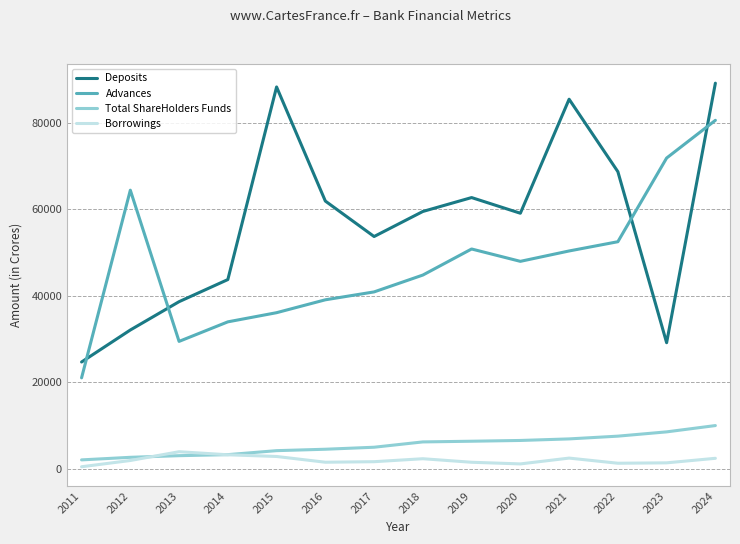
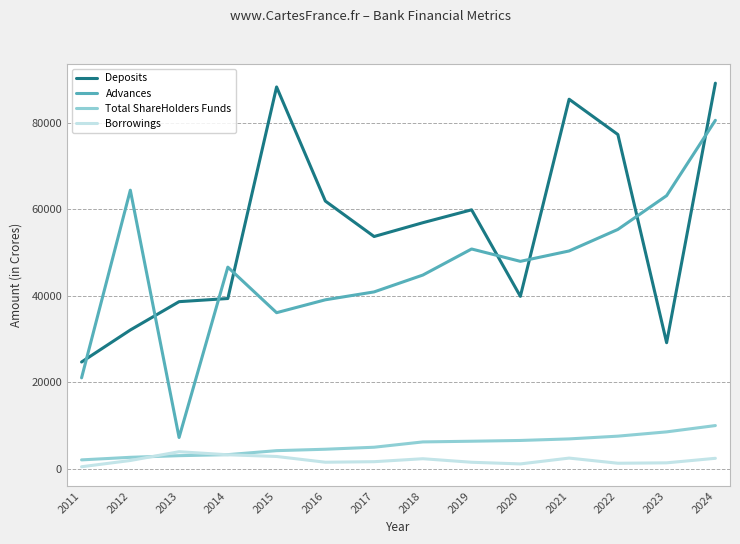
Advances, 2013: 29000 -> 7000
Deposits, 2014: 44000 -> 39000
Advances, 2014: 34000 -> 47000
Deposits, 2018: 59000 -> 57000
Deposits, 2019: 63000 -> 60000
Deposits, 2020: 59000 -> 40000
Deposits, 2022: 69000 -> 77000
Advances, 2022: 52000 -> 55000
Advances, 2023: 72000 -> 63000
